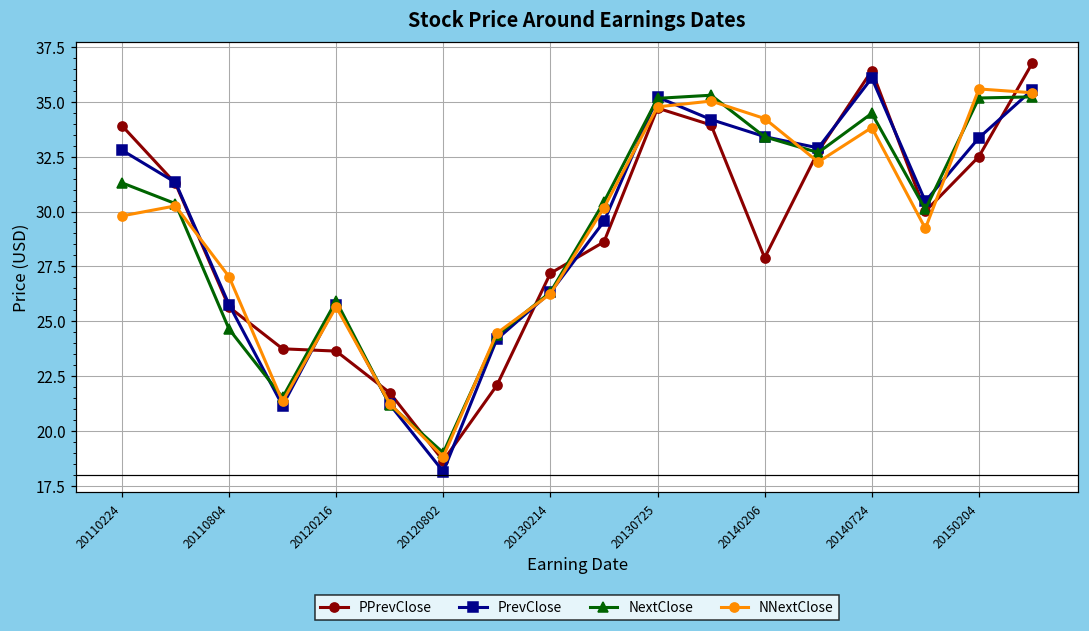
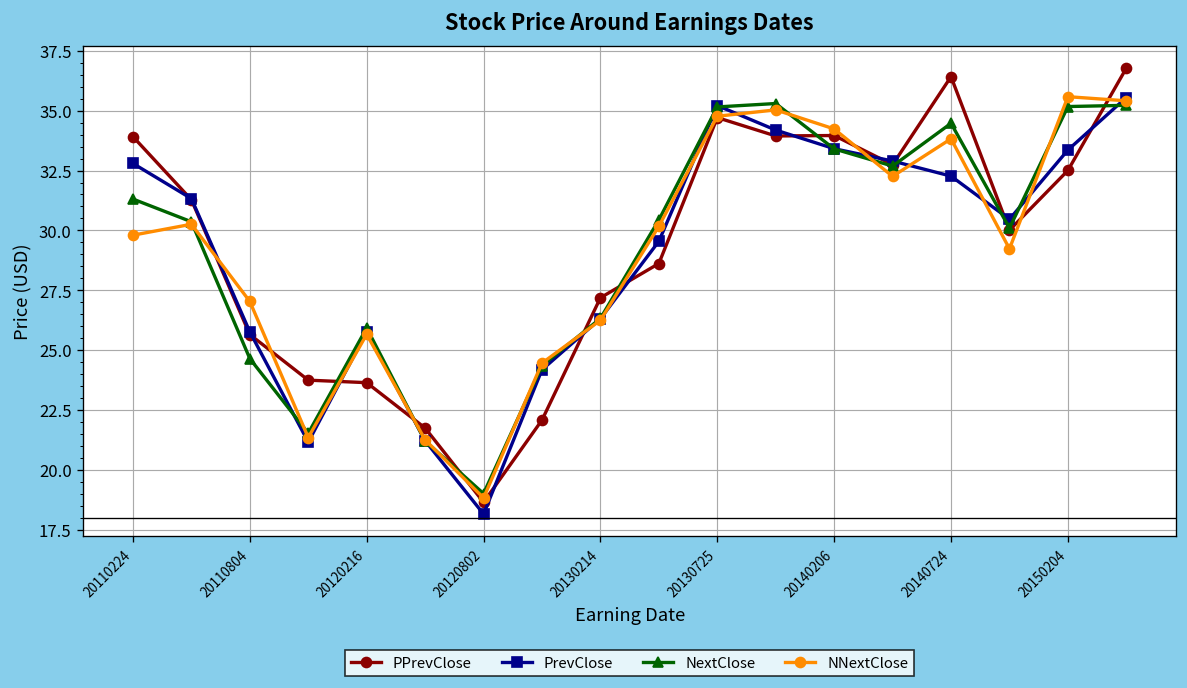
PPrevClose, 20140206: 27.9 -> 34.0
PrevClose, 20140724: 36.1 -> 32.3
